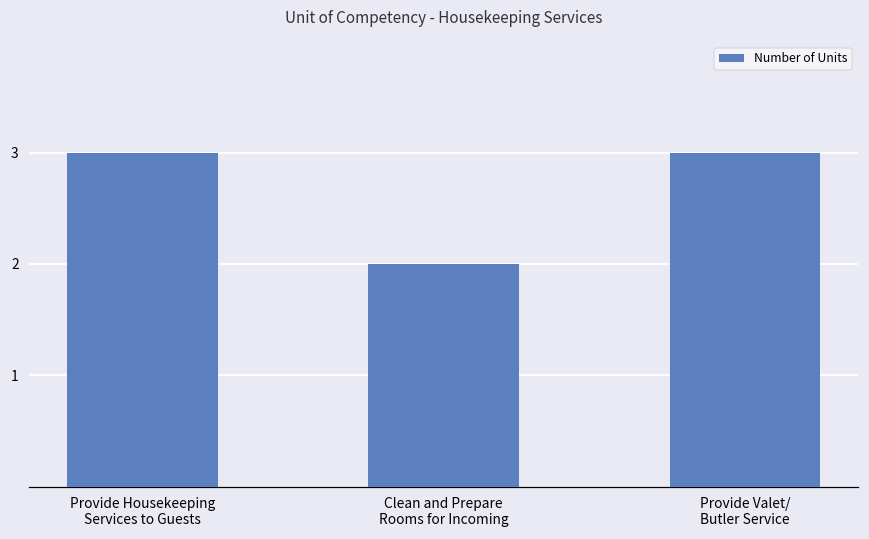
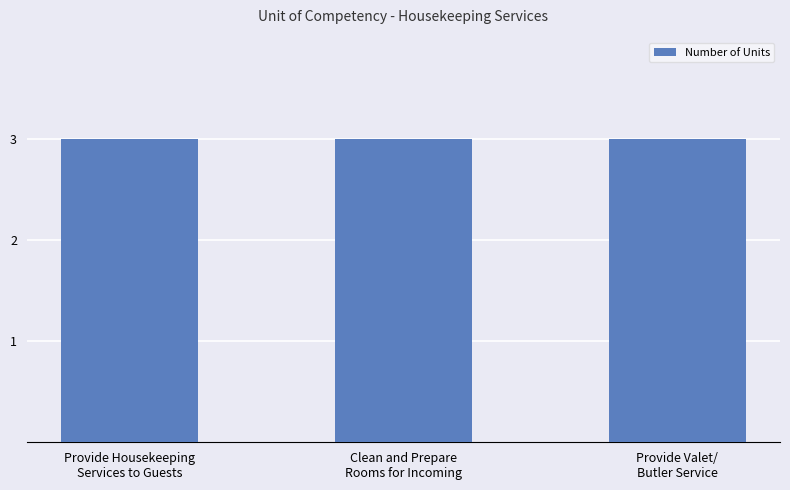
Clean and Prepare Rooms for Incoming: 2 -> 3
